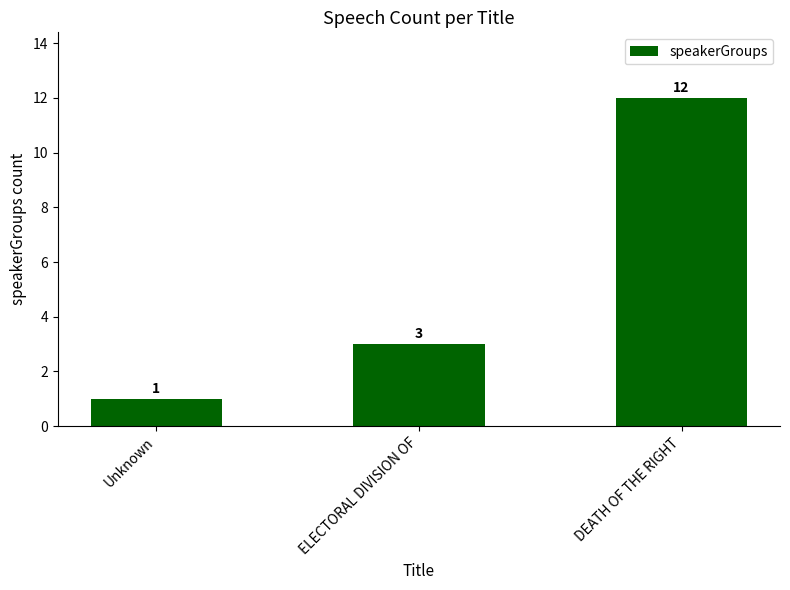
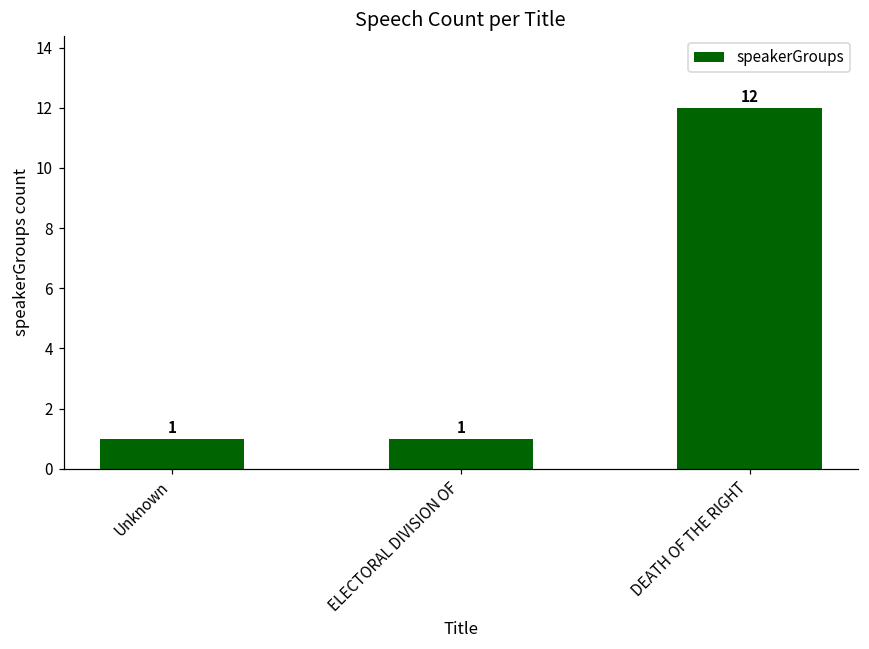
ELECTORAL DIVISION OF: 3 -> 1
